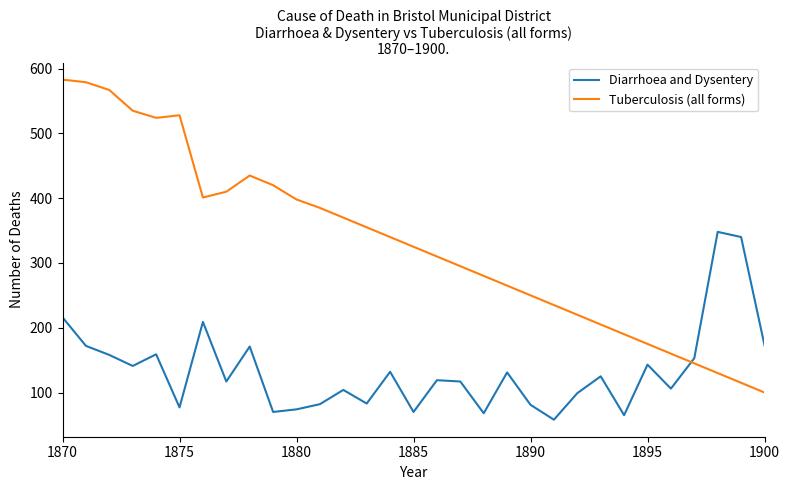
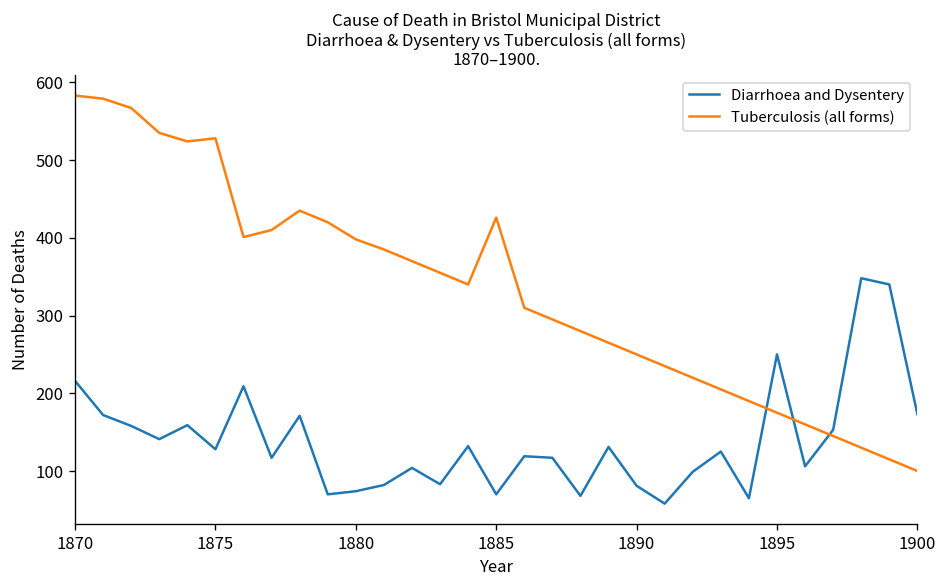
Diarrhoea and Dysentery, 1875: 80 -> 130
Tuberculosis (all forms), 1885: 330 -> 430
Diarrhoea and Dysentery, 1895: 140 -> 250
